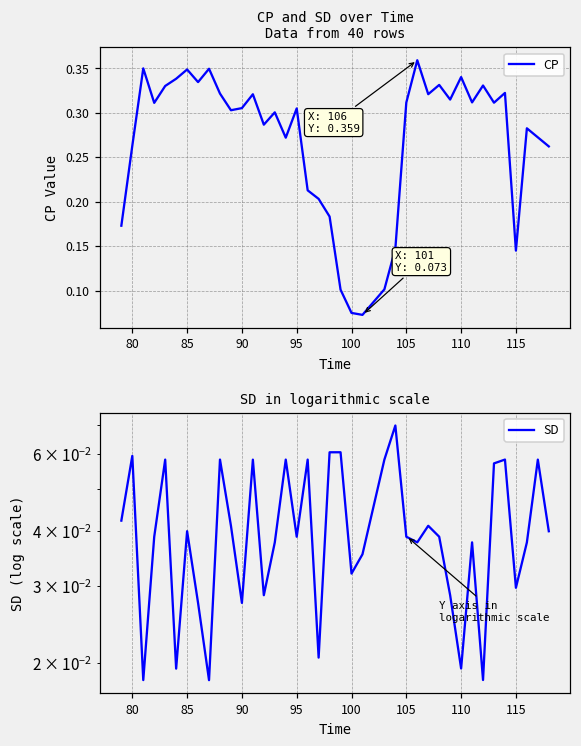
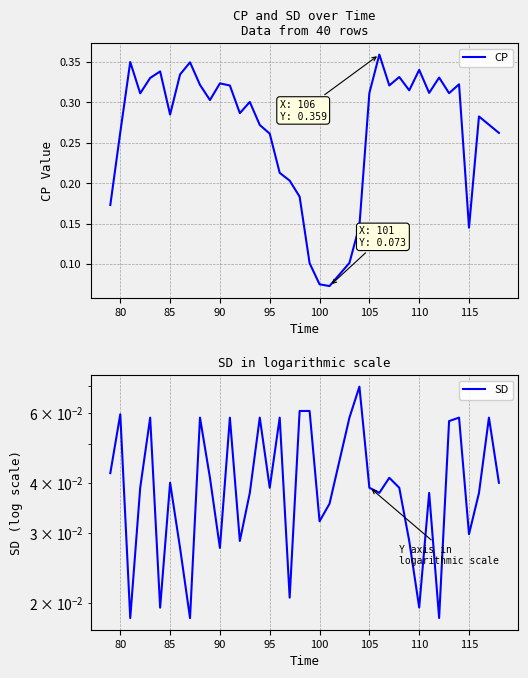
CP and SD over Time Data from 40 rows, 85: 0.35 -> 0.28
CP and SD over Time Data from 40 rows, 90: 0.31 -> 0.32
CP and SD over Time Data from 40 rows, 95: 0.30 -> 0.26
